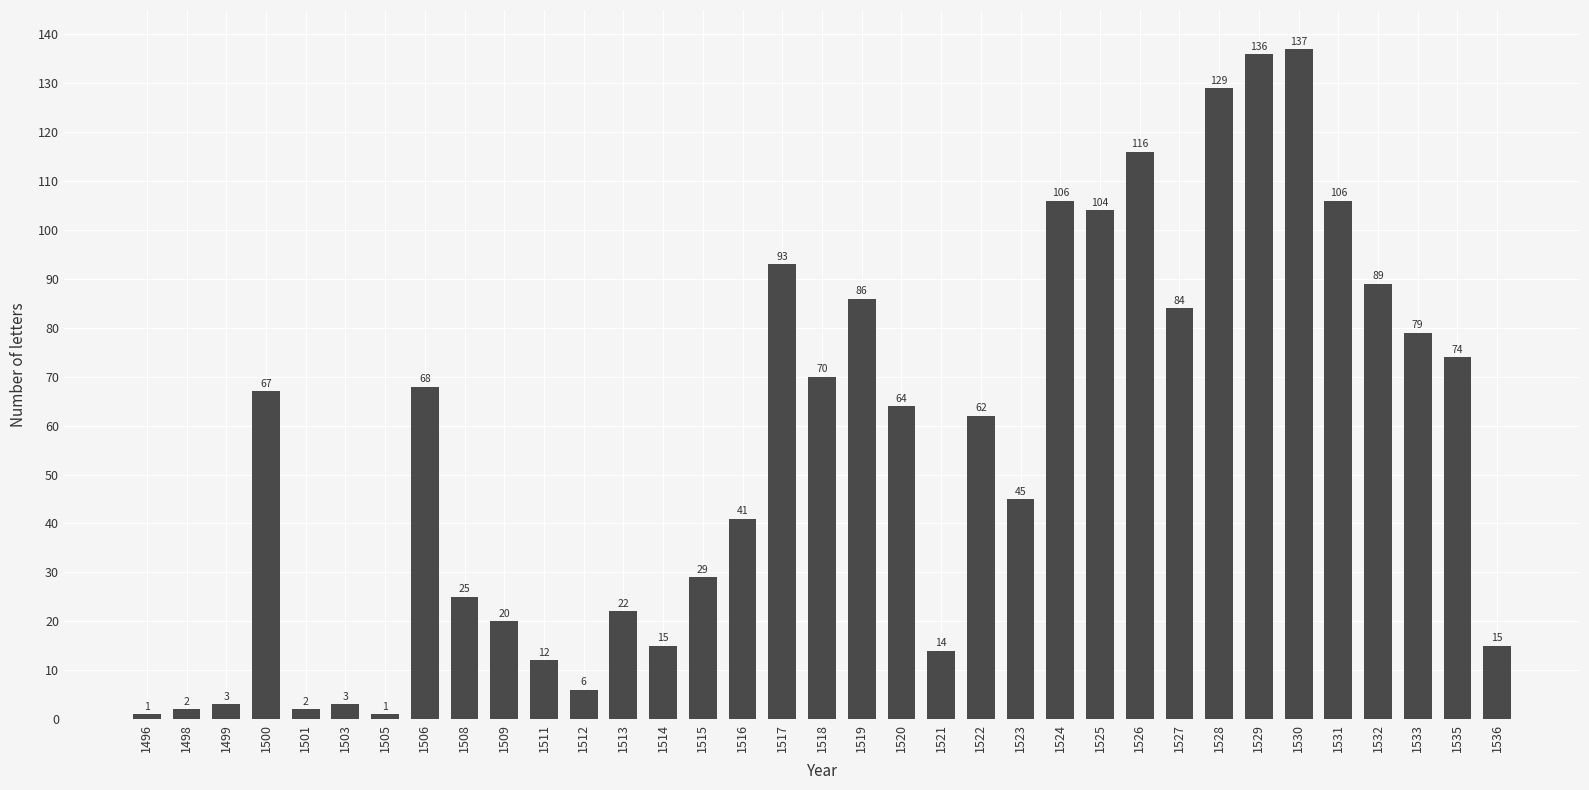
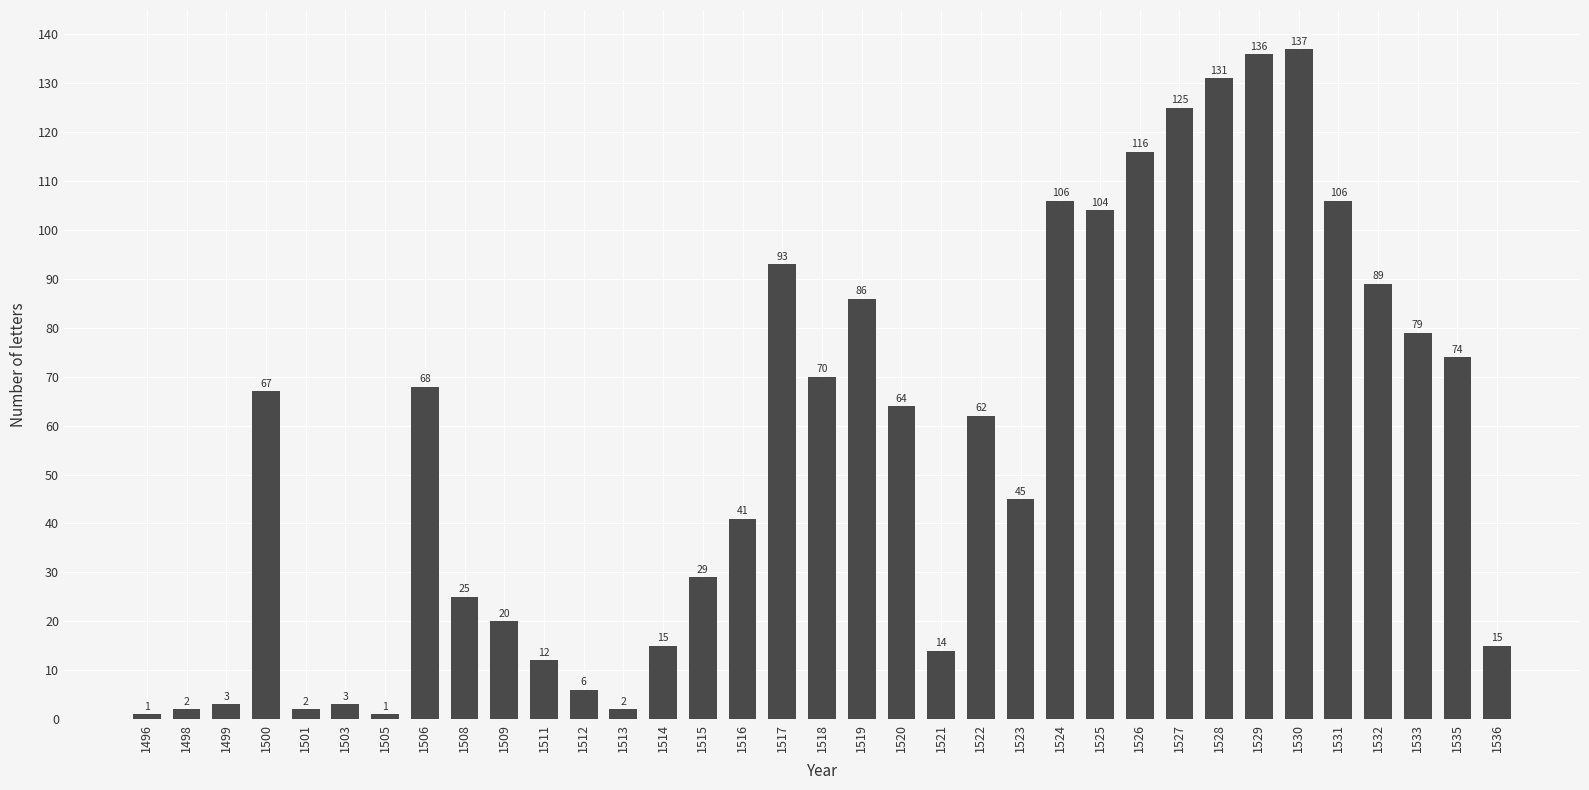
1513: 22 -> 2
1527: 84 -> 125
1528: 129 -> 131
